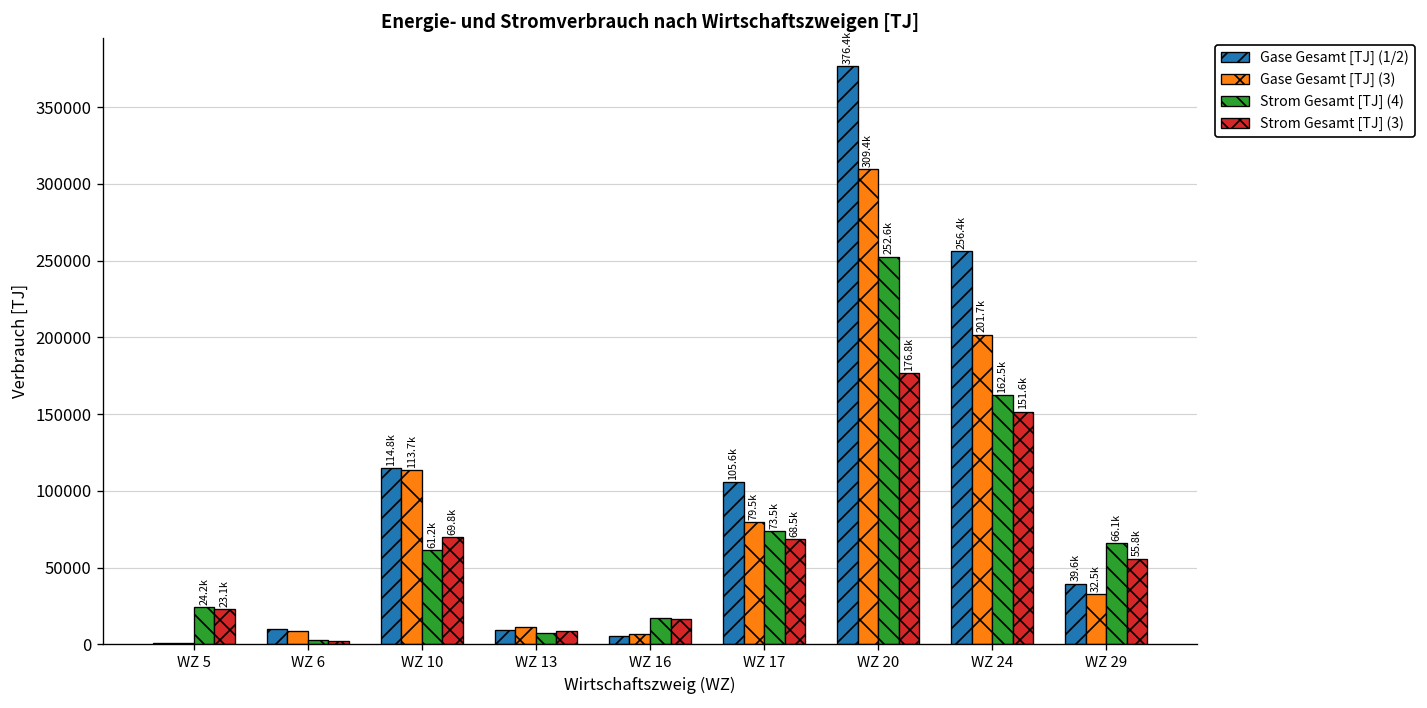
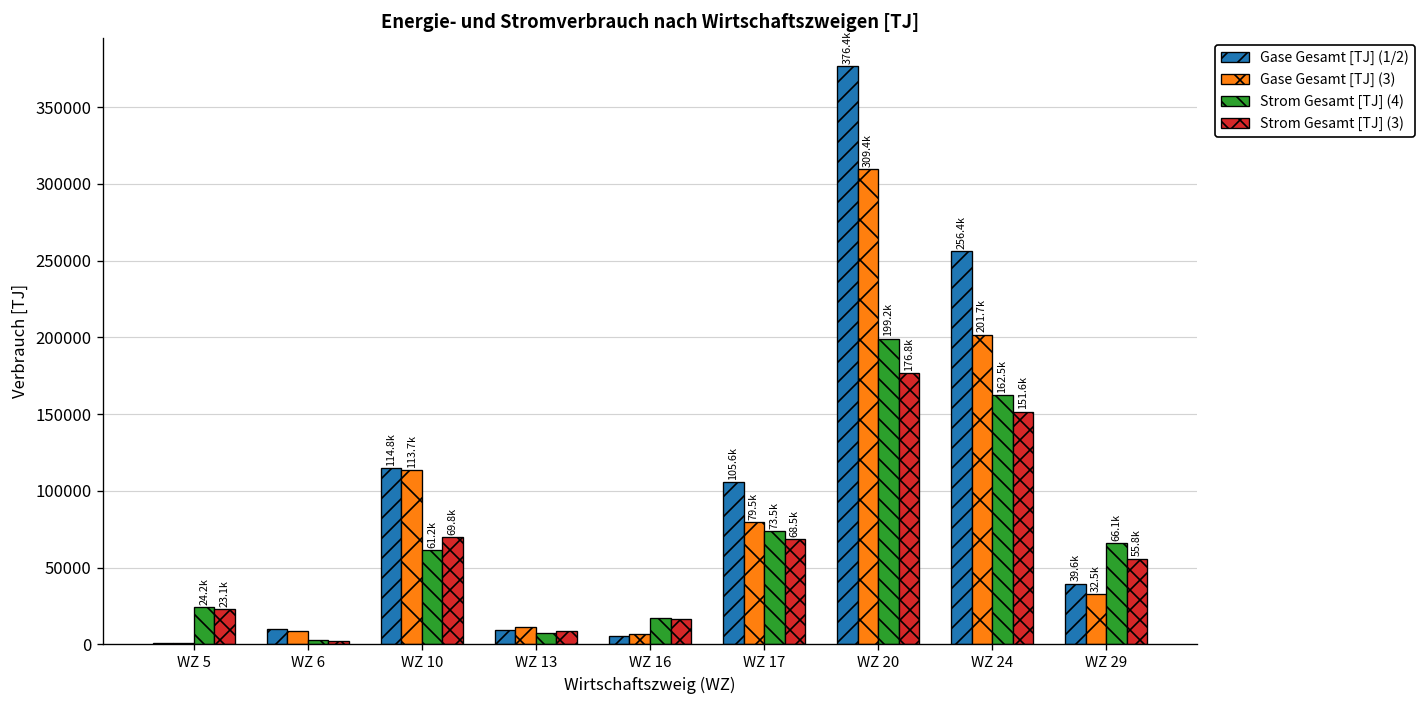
Strom Gesamt [TJ] (4), WZ 20: 252.6k -> 199.2k
